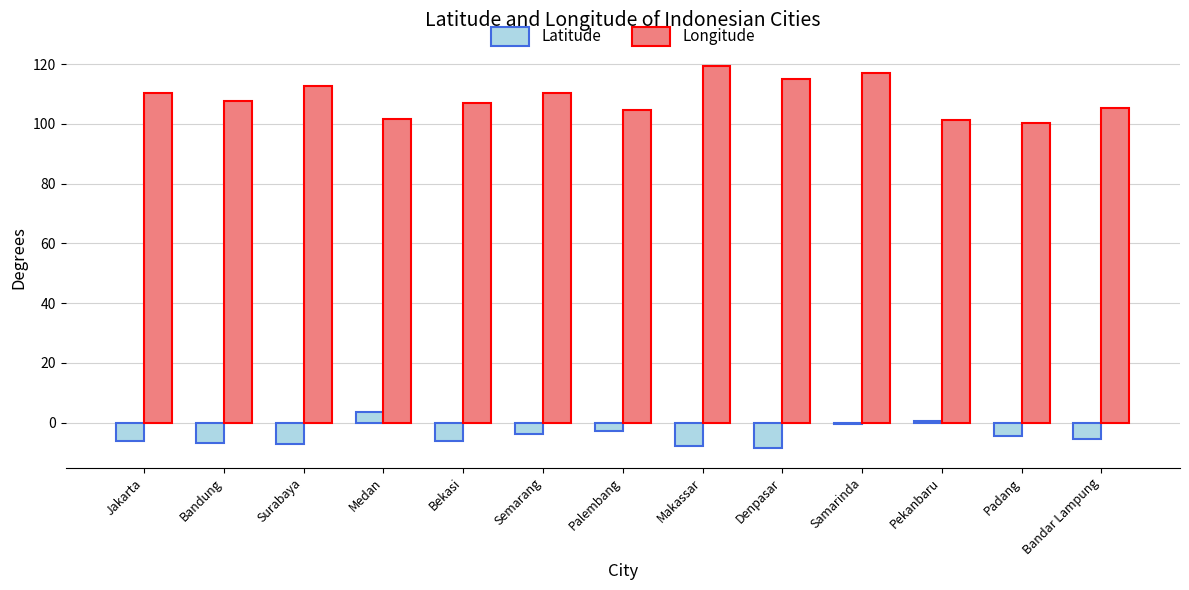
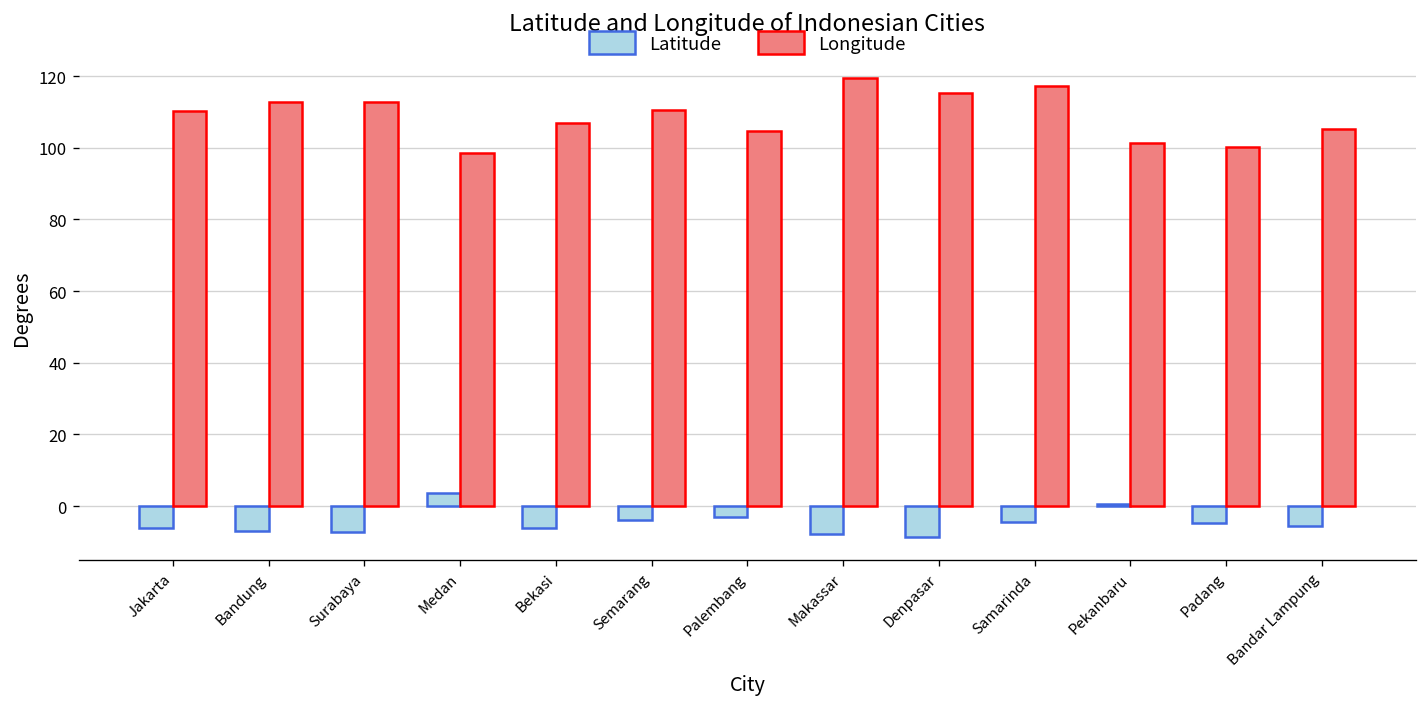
Longitude, Bandung: 108 -> 113
Longitude, Medan: 102 -> 99
Latitude, Samarinda: 0 -> -4
